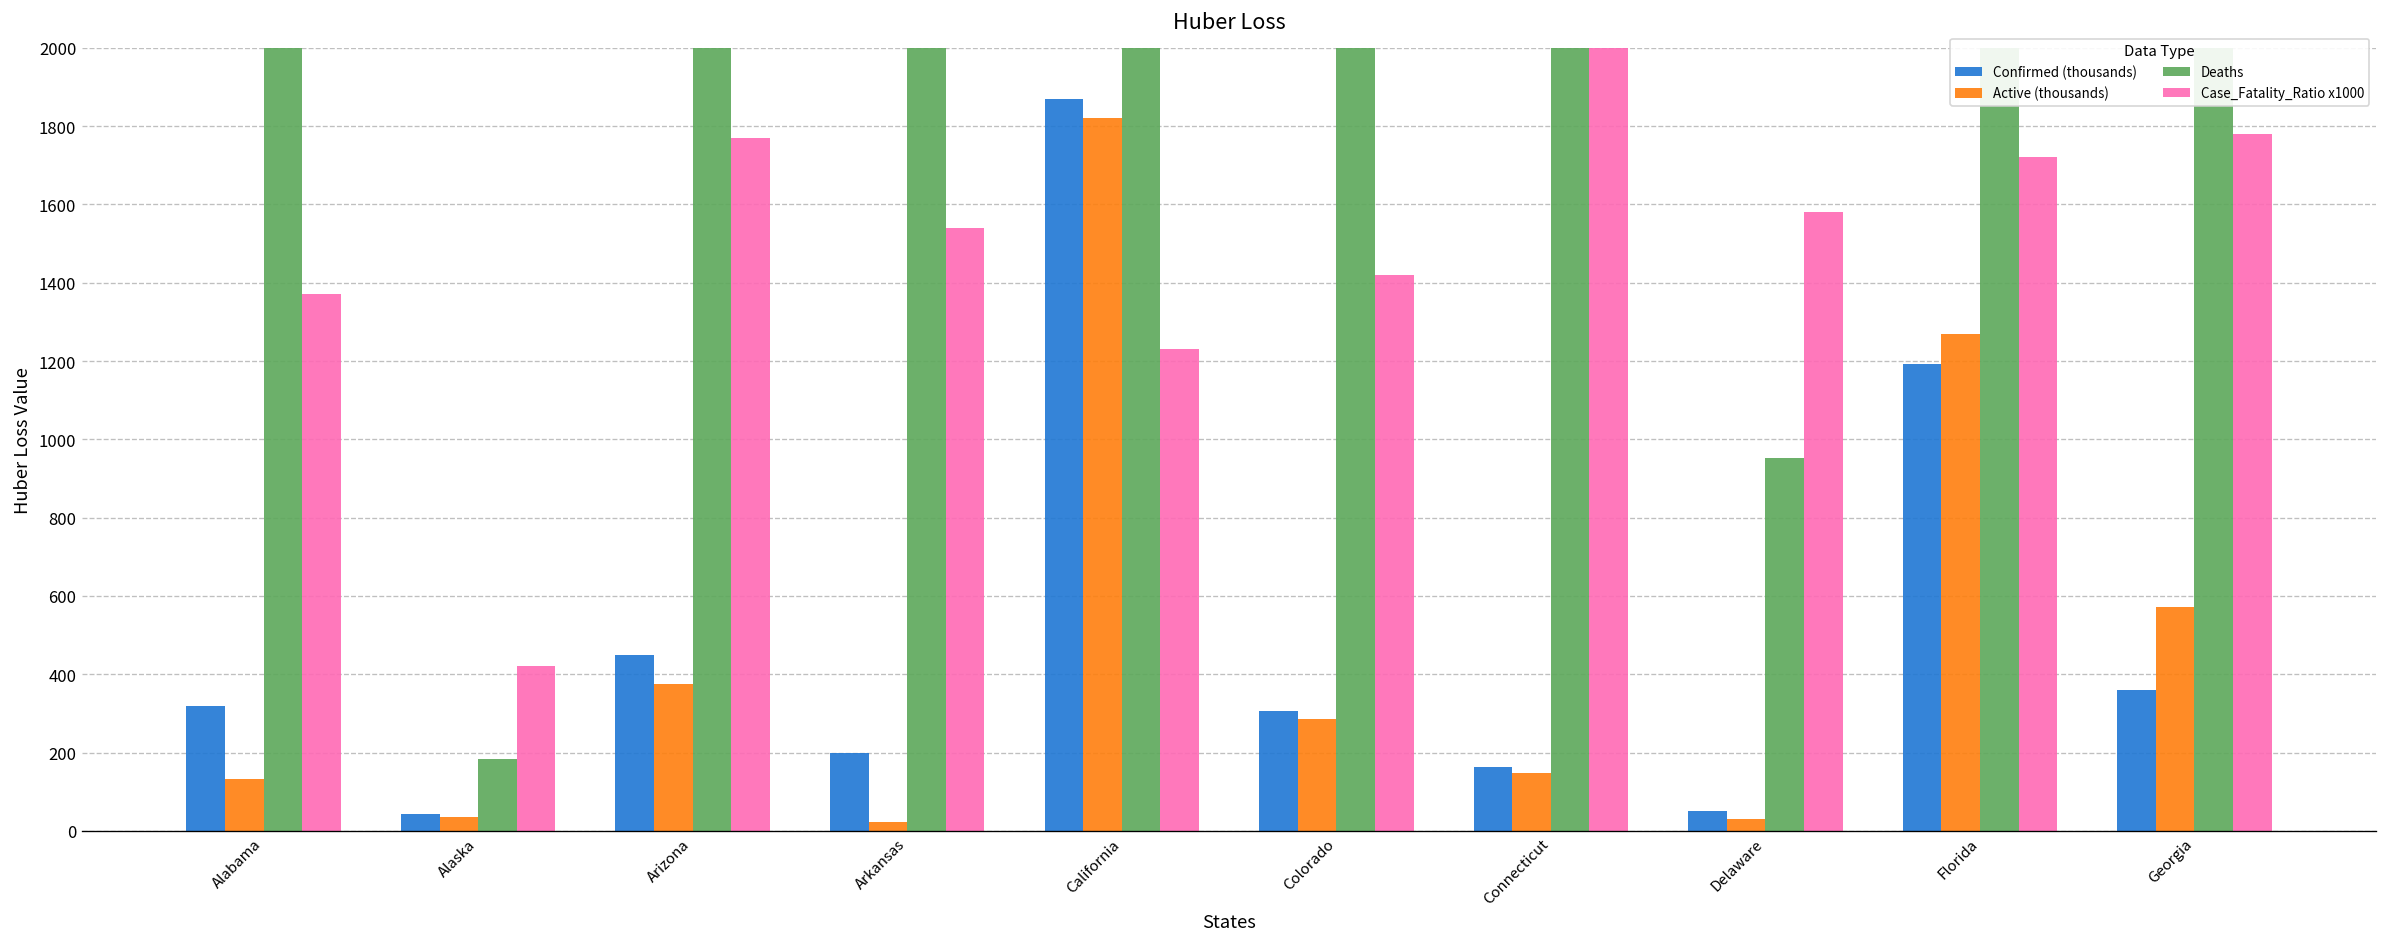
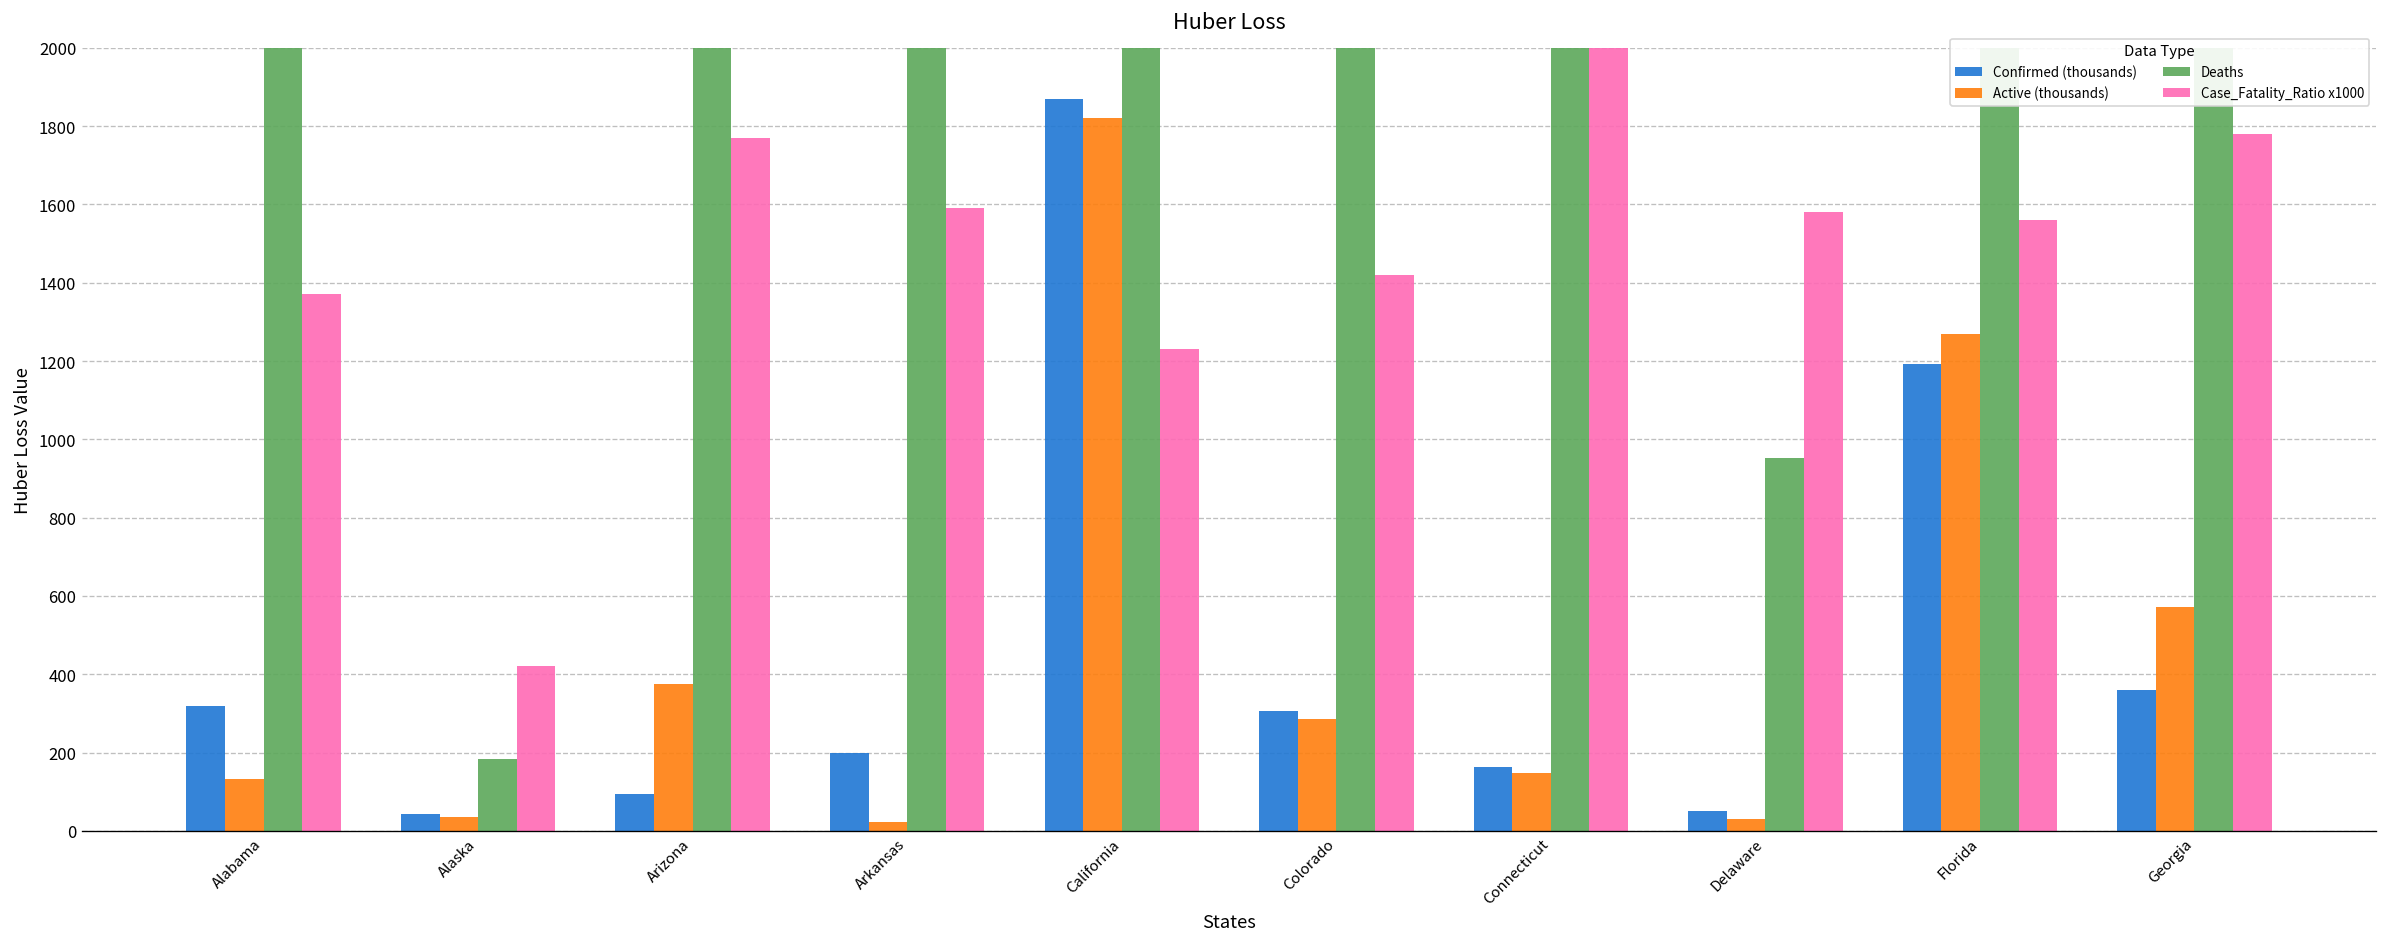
Confirmed (thousands), Arizona: 450 -> 90
Case_Fatality_Ratio x1000, Arkansas: 1540 -> 1590
Case_Fatality_Ratio x1000, Florida: 1720 -> 1560
